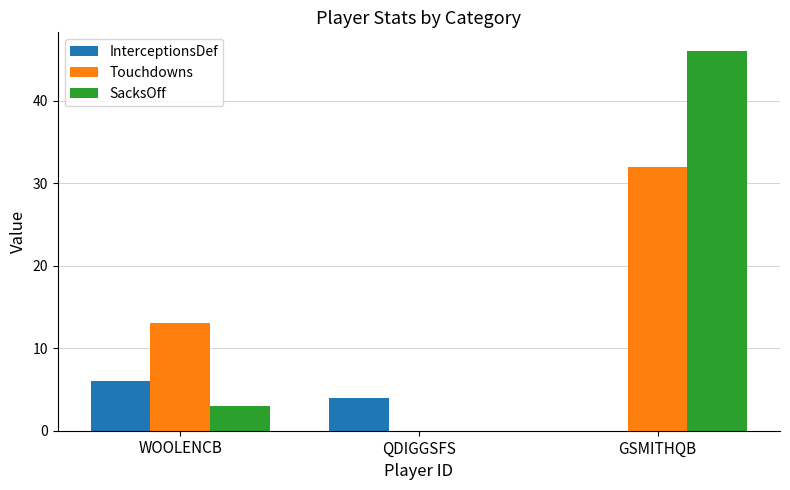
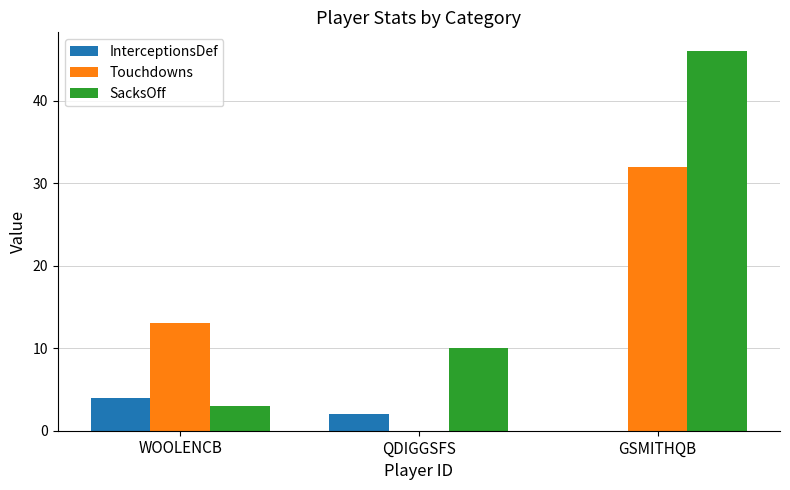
InterceptionsDef, WOOLENCB: 6 -> 4
InterceptionsDef, QDIGGSFS: 4 -> 2
SacksOff, QDIGGSFS: 0 -> 10
